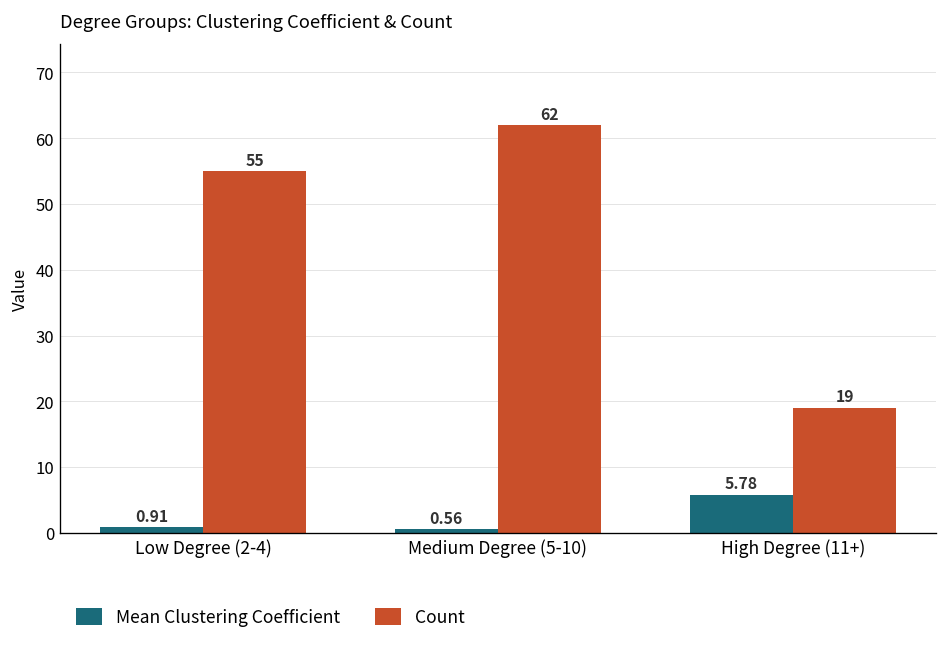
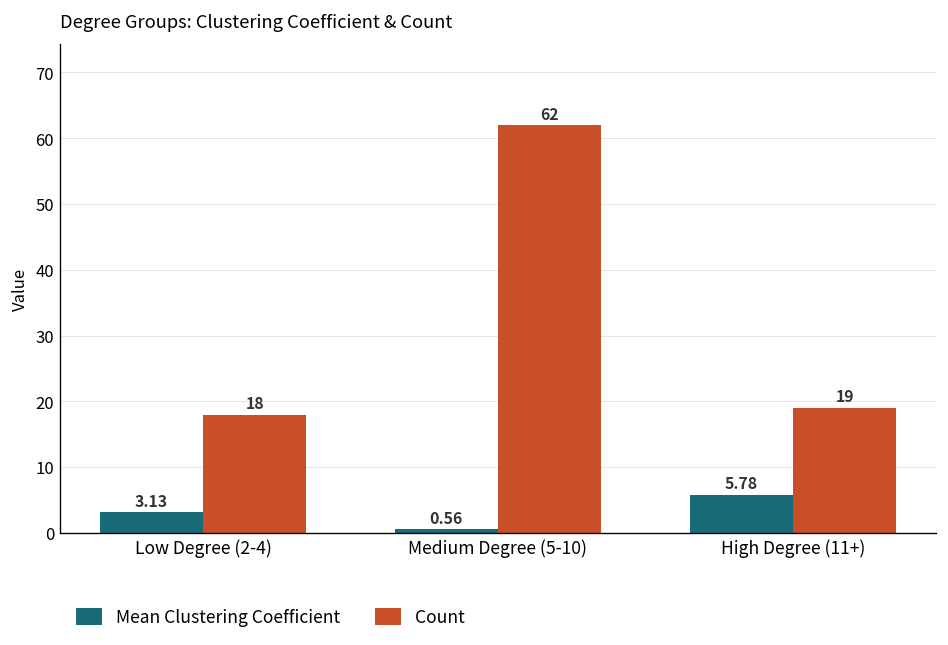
Mean Clustering Coefficient, Low Degree (2-4): 0.91 -> 3.13
Count, Low Degree (2-4): 55 -> 18
